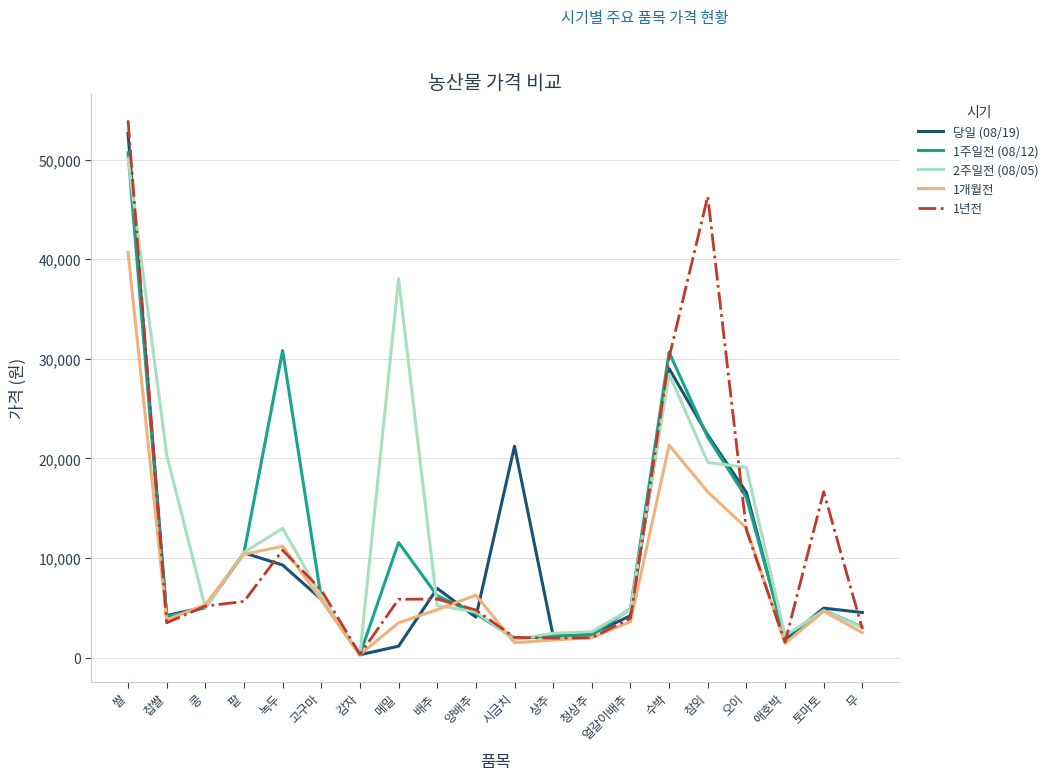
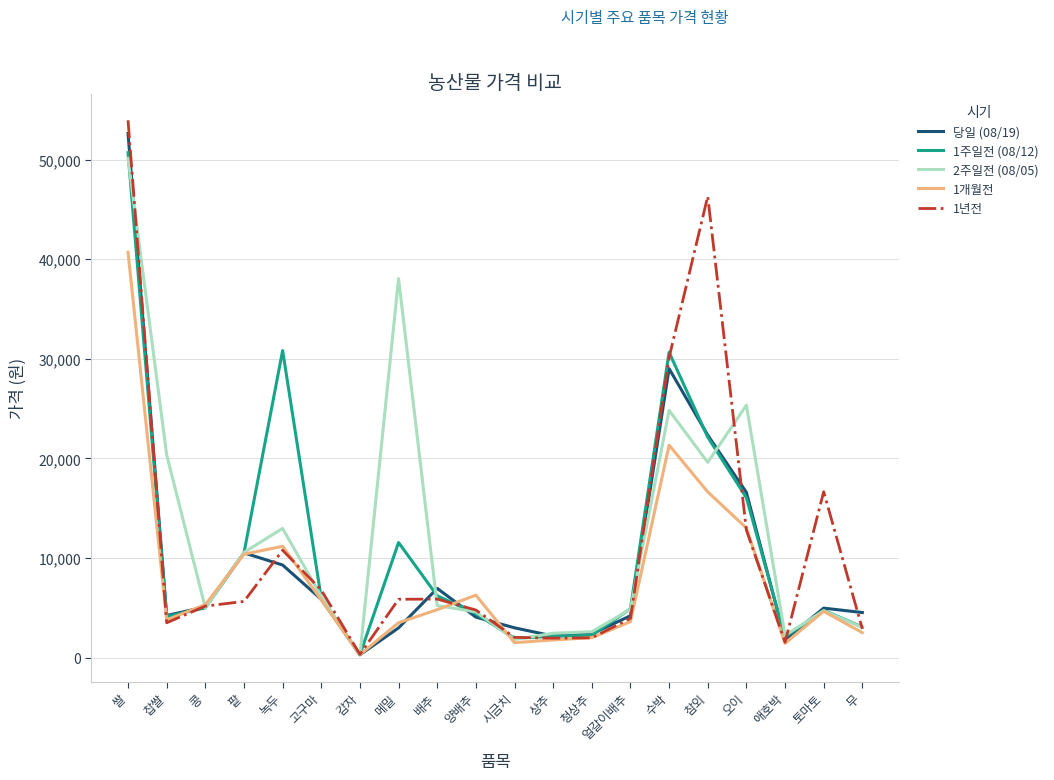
당일 (08/19), 메밀: 1,000 -> 3,000
당일 (08/19), 시금치: 21,000 -> 3,000
2주일전 (08/05), 수박: 28,000 -> 25,000
2주일전 (08/05), 오이: 19,000 -> 25,000
